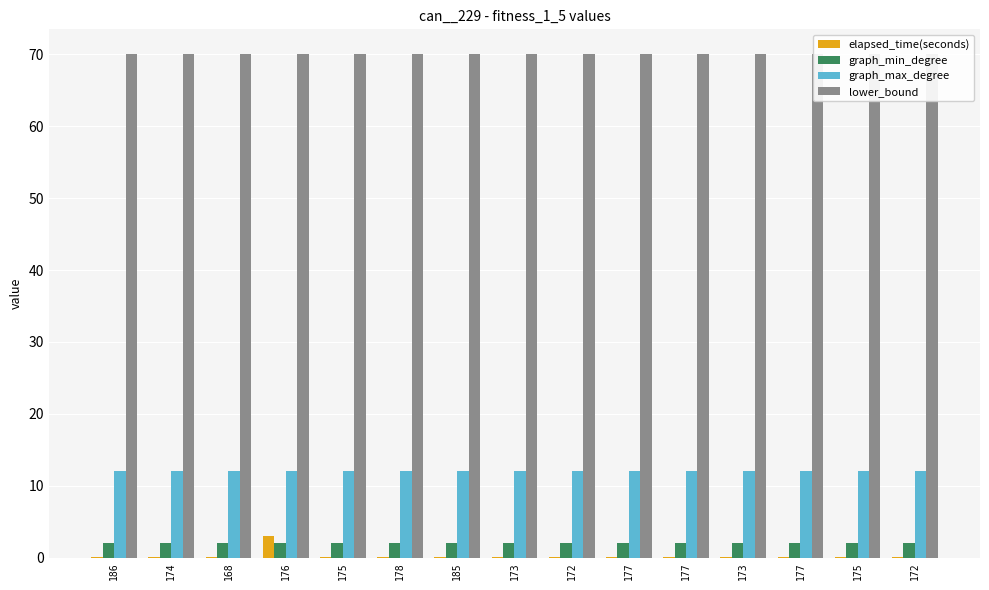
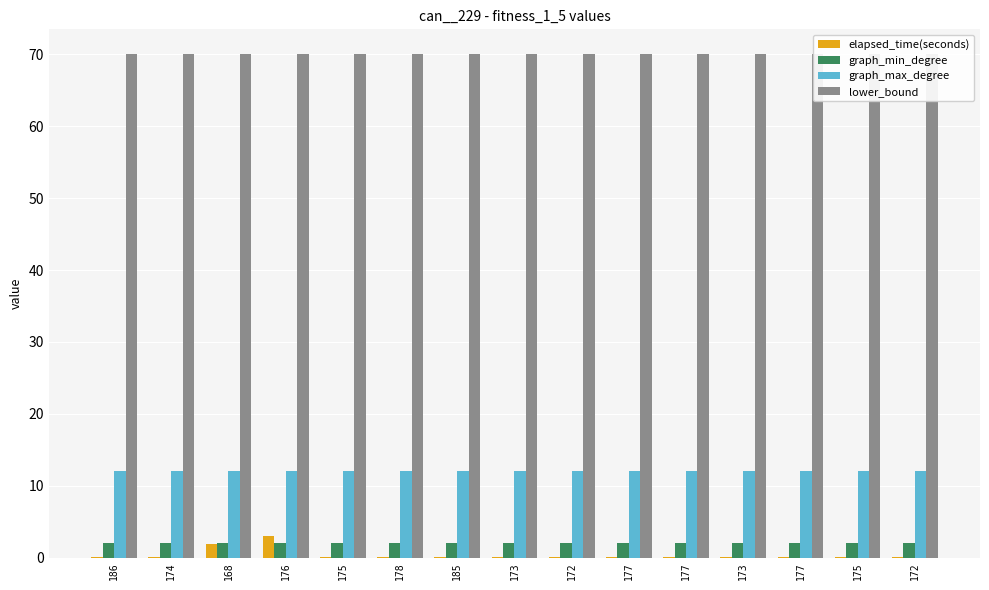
elapsed_time(seconds), 168: 0 -> 2
